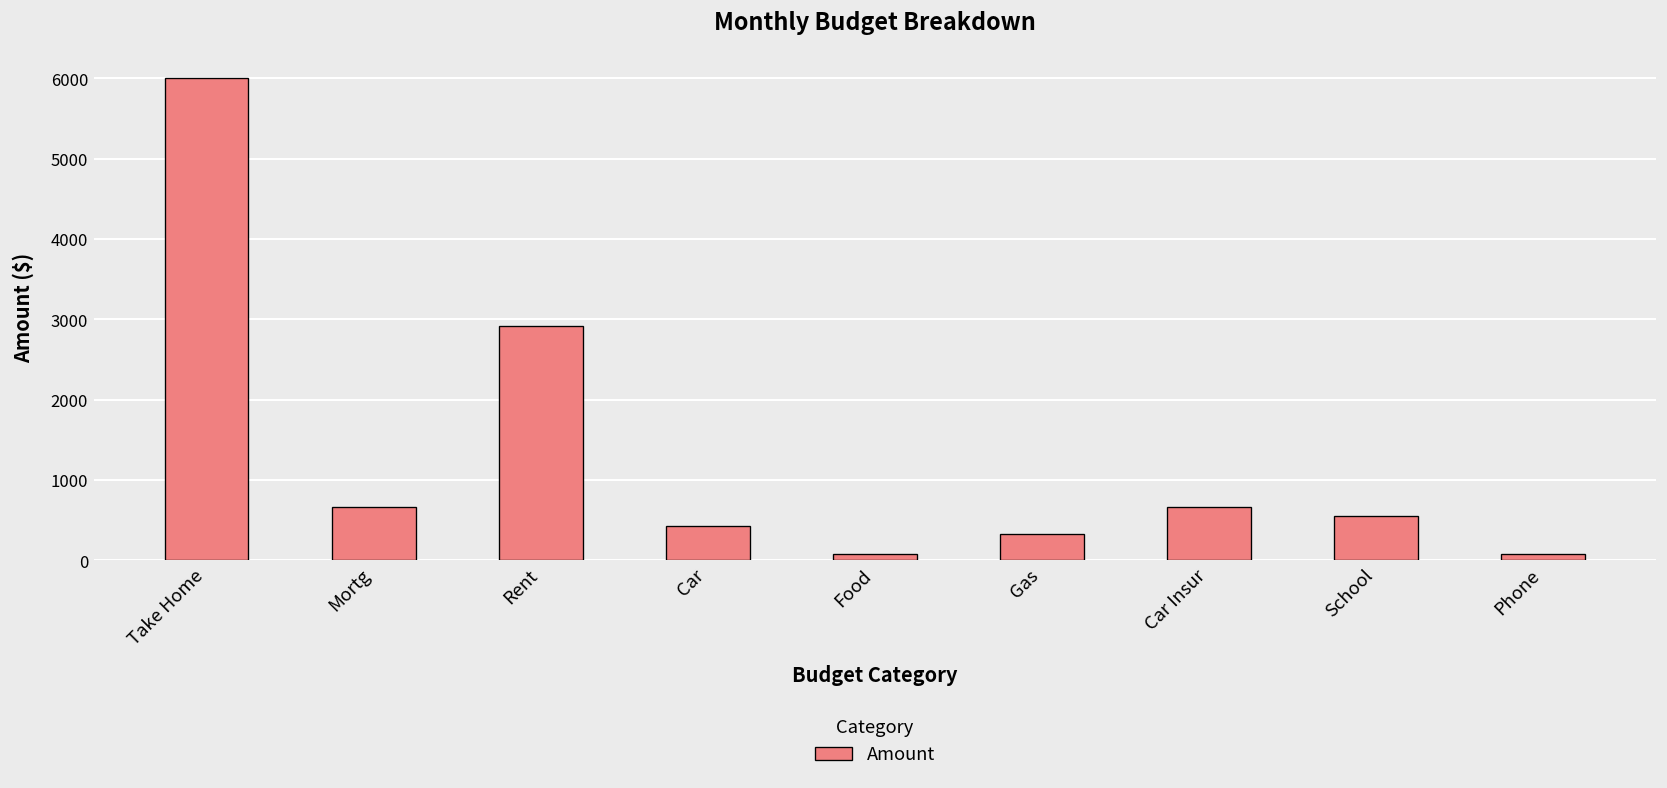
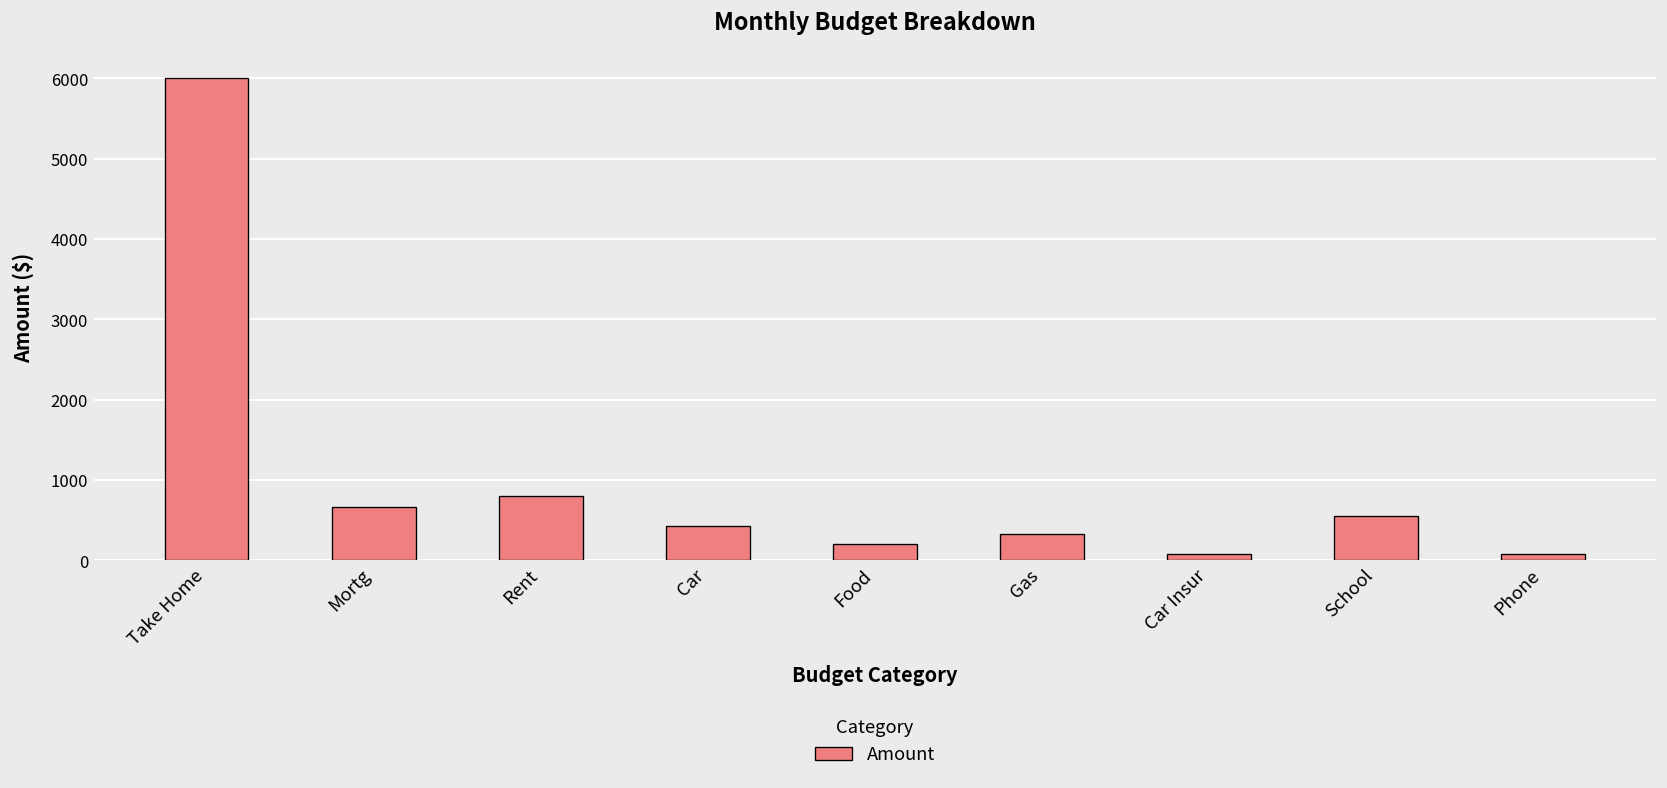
Rent: 2900 -> 800
Food: 100 -> 200
Car Insur: 700 -> 100
